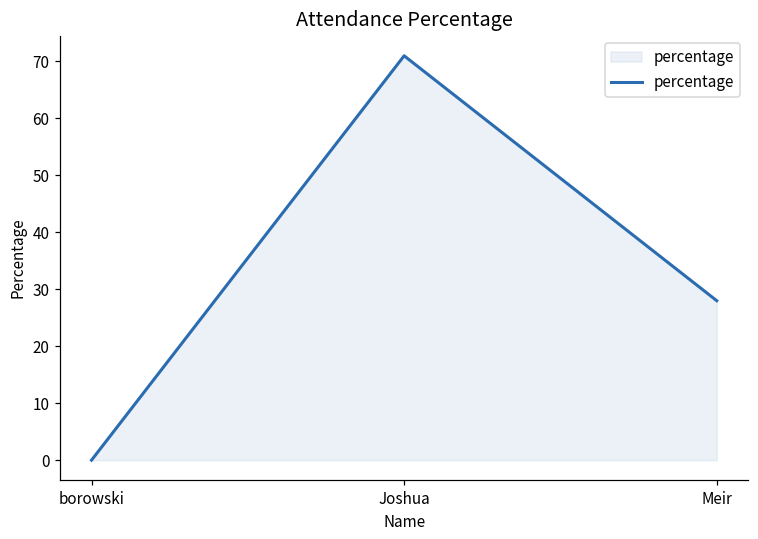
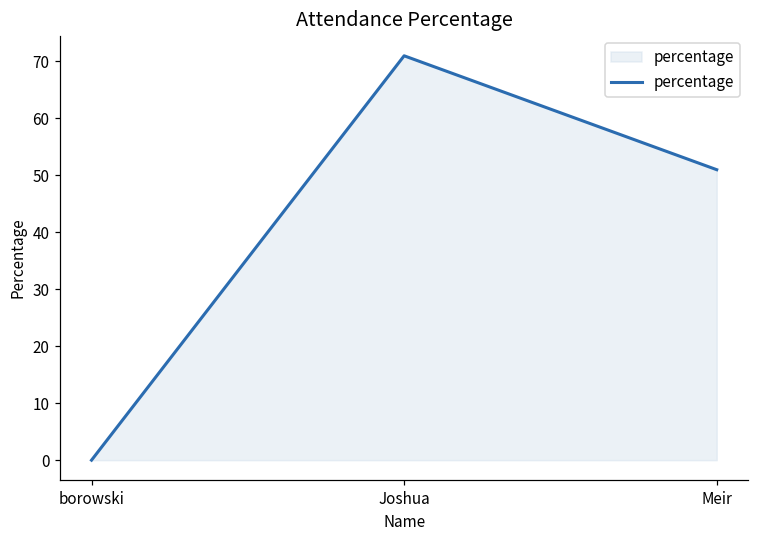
Meir: 28 -> 51
